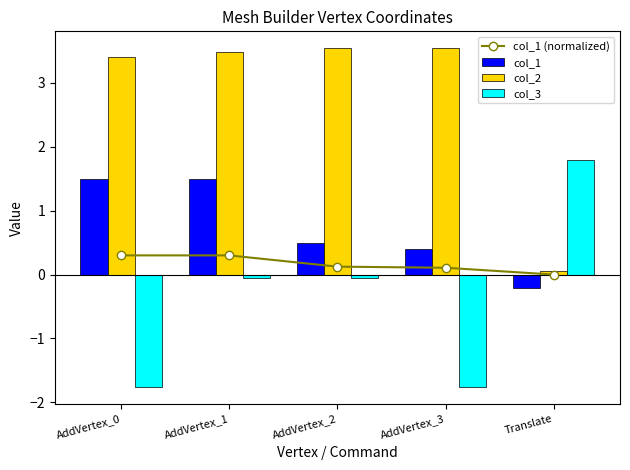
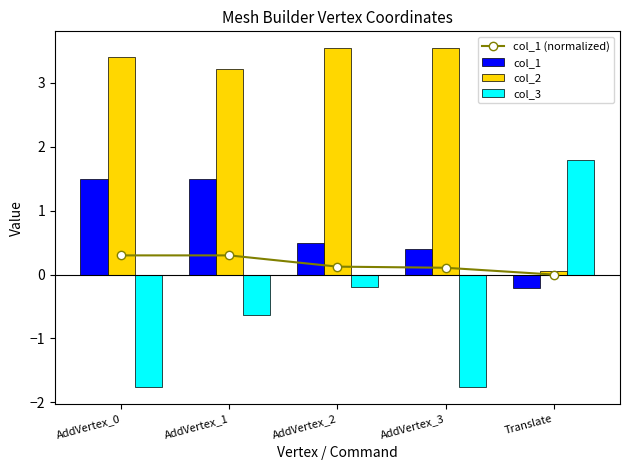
col_2, AddVertex_1: 3.5 -> 3.2
col_3, AddVertex_1: -0.1 -> -0.6
col_3, AddVertex_2: -0.1 -> -0.2
